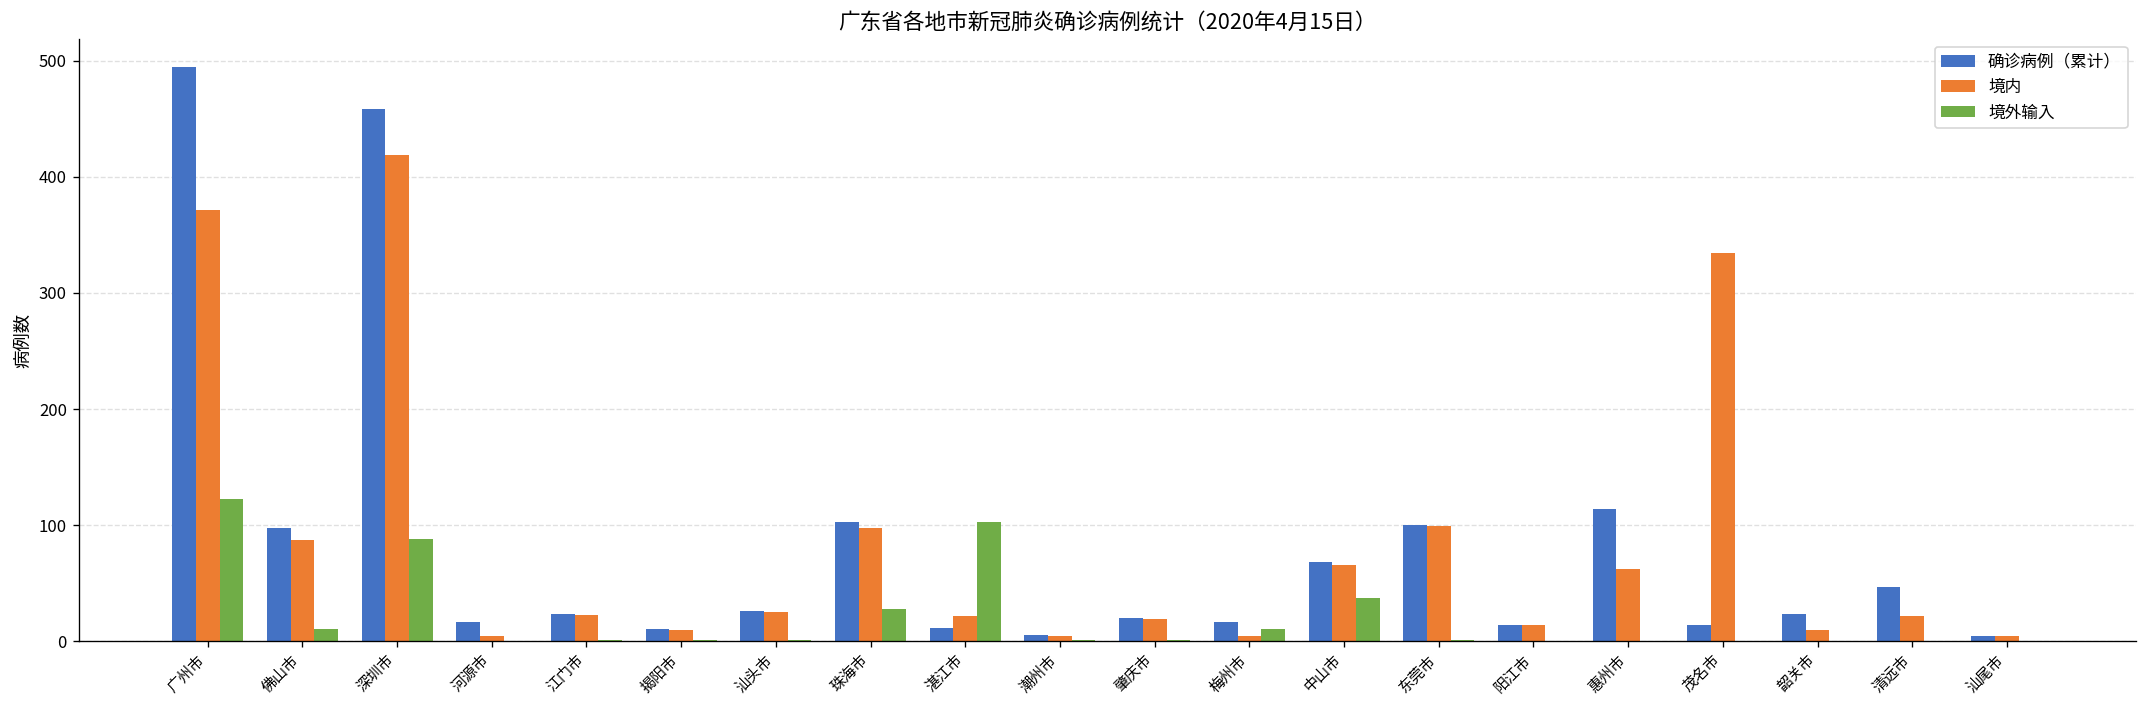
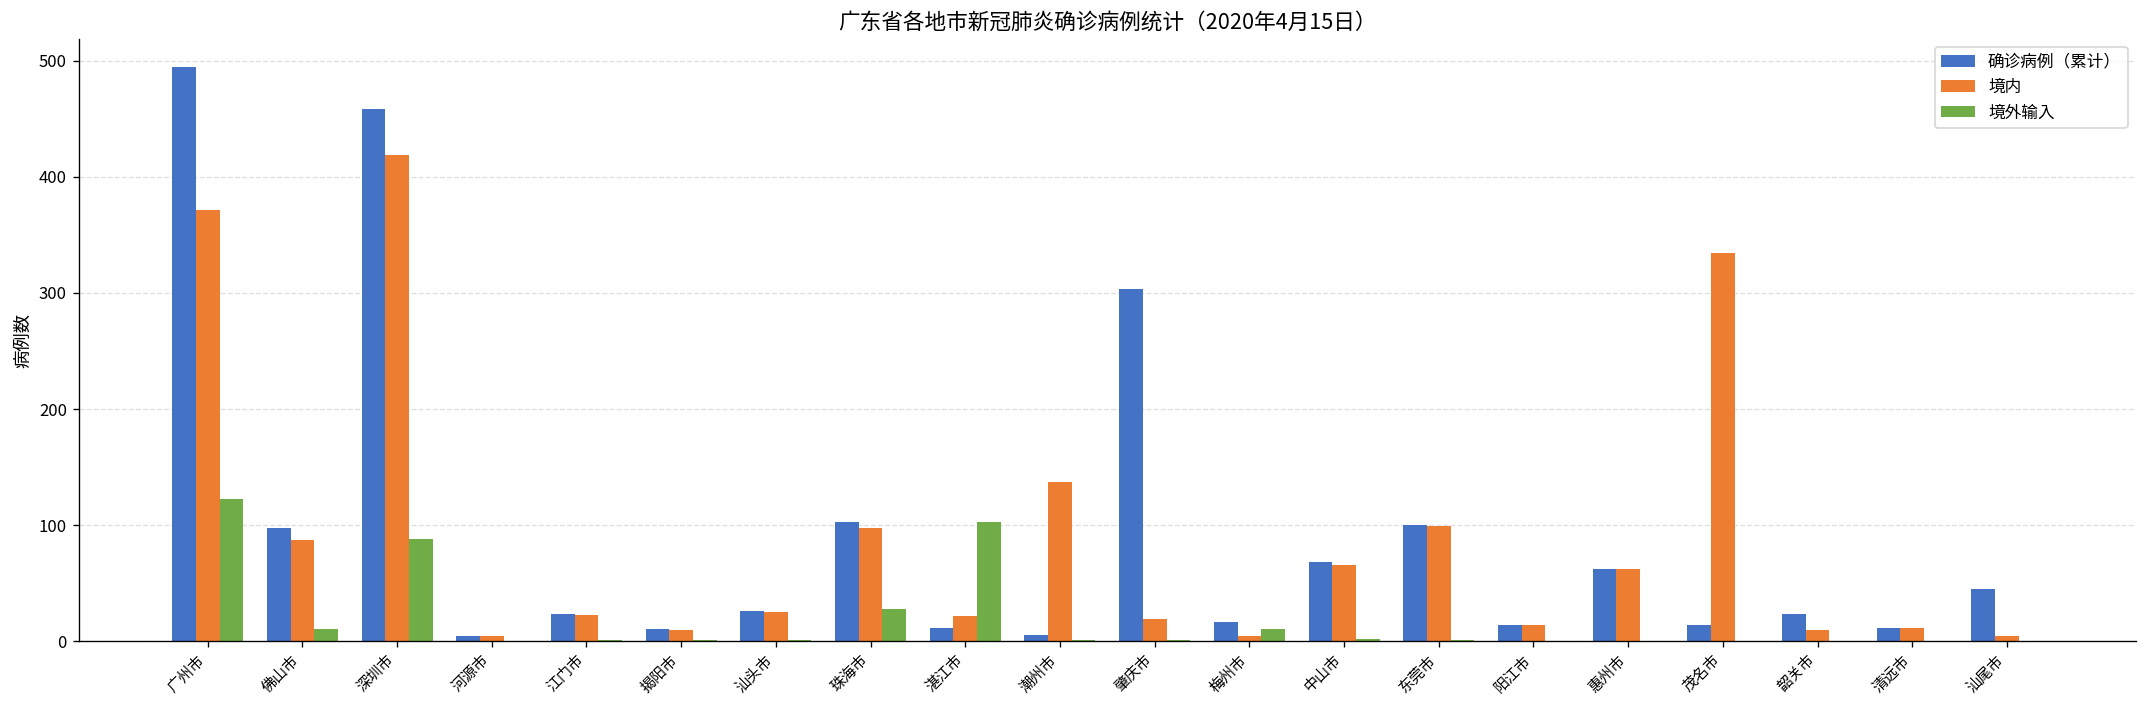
确诊病例（累计）, 河源市: 20 -> 10
境内, 潮州市: 10 -> 140
确诊病例（累计）, 肇庆市: 20 -> 300
境外输入, 中山市: 40 -> 0
确诊病例（累计）, 惠州市: 110 -> 60
确诊病例（累计）, 清远市: 50 -> 10
境内, 清远市: 20 -> 10
确诊病例（累计）, 汕尾市: 10 -> 50
